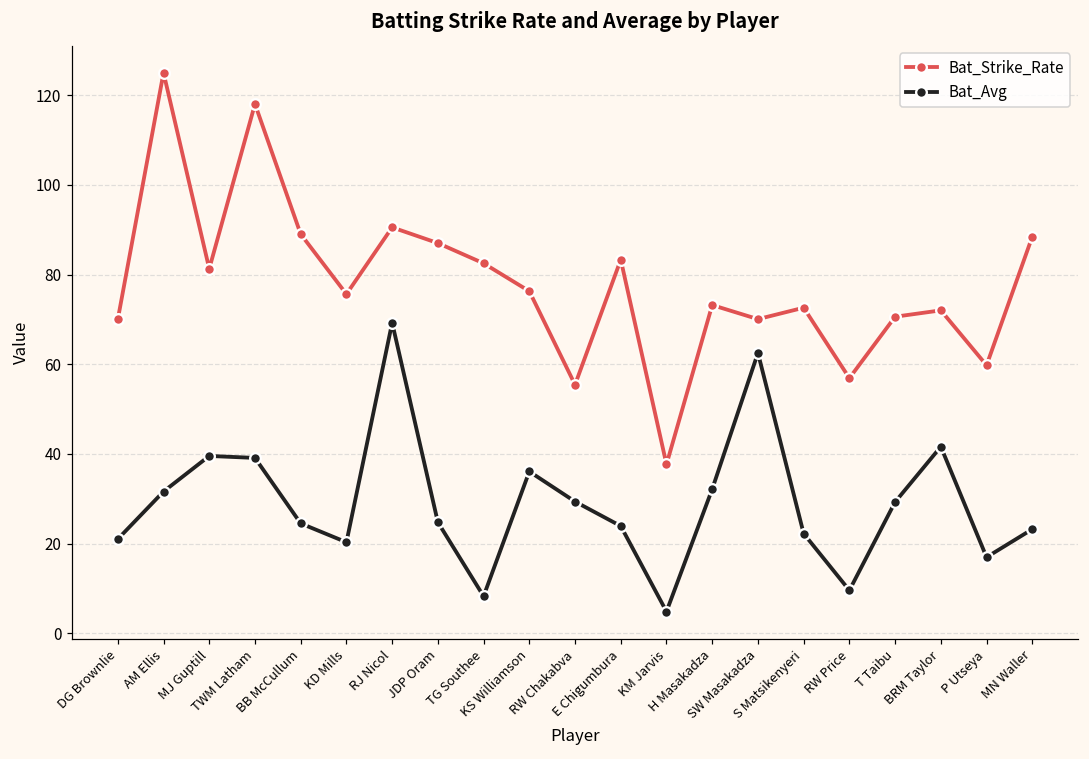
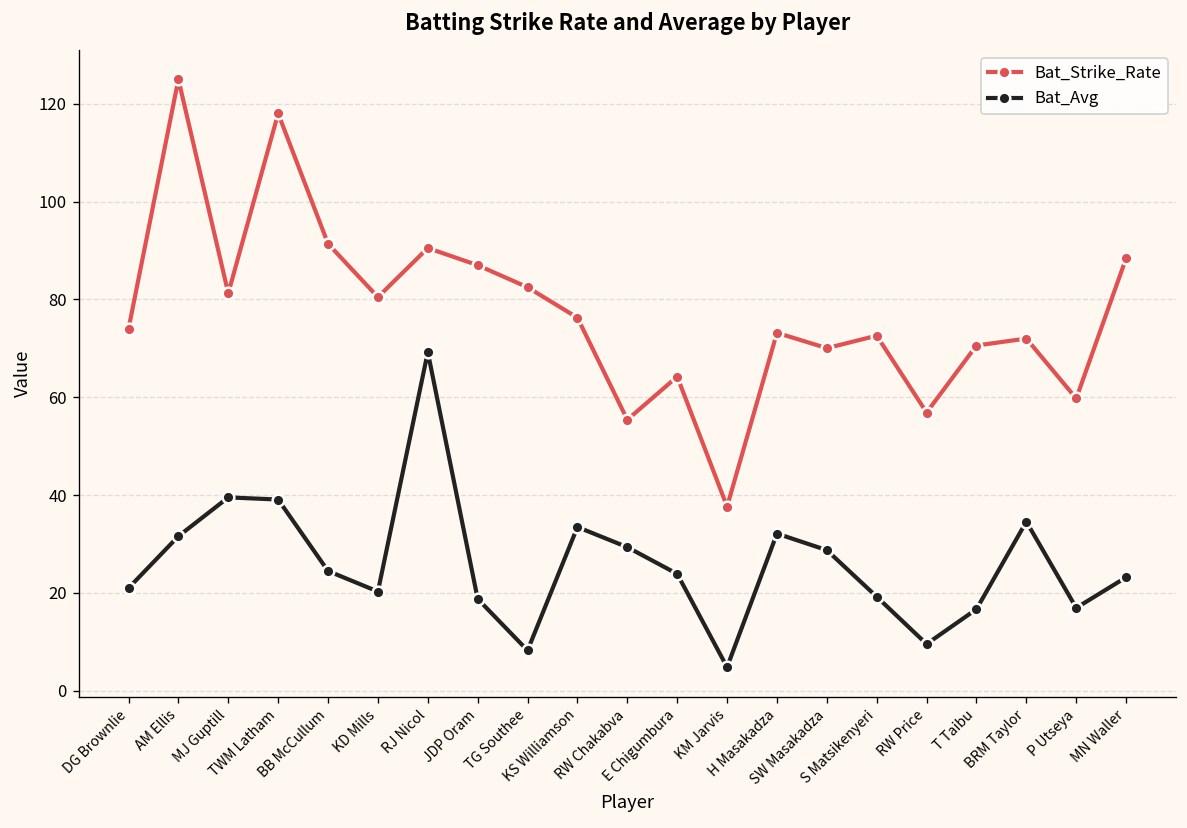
Bat_Strike_Rate, DG Brownlie: 70 -> 74
Bat_Strike_Rate, BB McCullum: 89 -> 91
Bat_Strike_Rate, KD Mills: 76 -> 80
Bat_Avg, JDP Oram: 25 -> 19
Bat_Avg, KS Williamson: 36 -> 33
Bat_Strike_Rate, E Chigumbura: 83 -> 64
Bat_Avg, SW Masakadza: 63 -> 29
Bat_Avg, S Matsikenyeri: 22 -> 19
Bat_Avg, T Taibu: 29 -> 17
Bat_Avg, BRM Taylor: 42 -> 35
